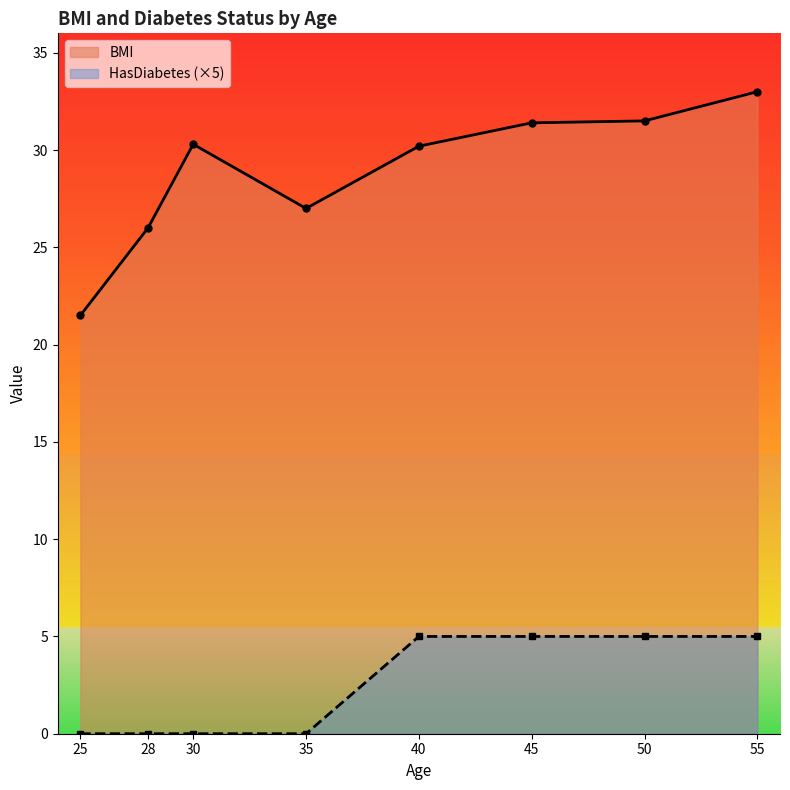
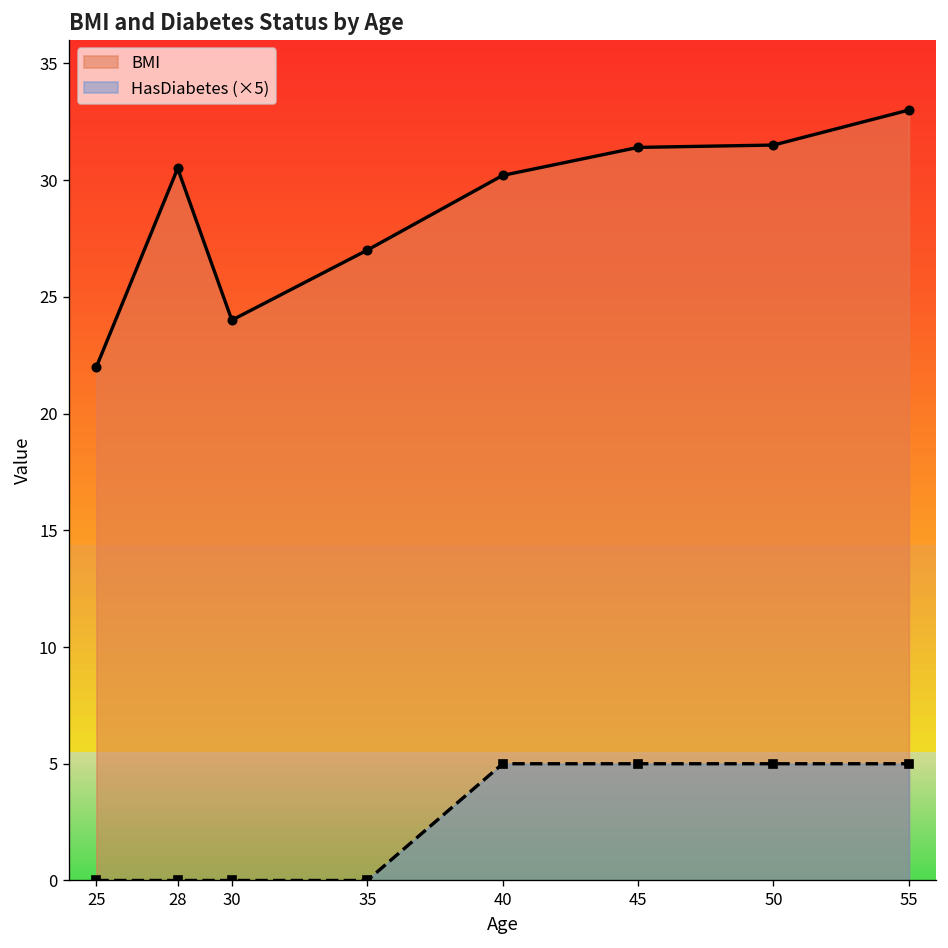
BMI, 25: 21.5 -> 22.0
BMI, 28: 26.0 -> 30.5
BMI, 30: 30.3 -> 24.0
